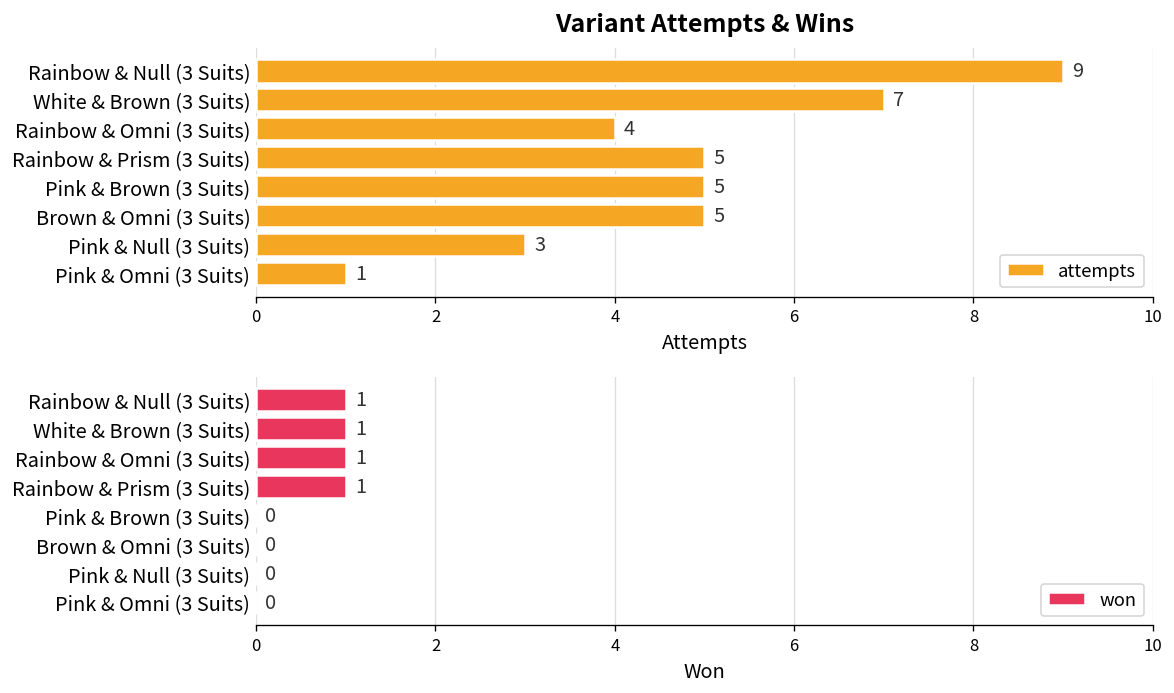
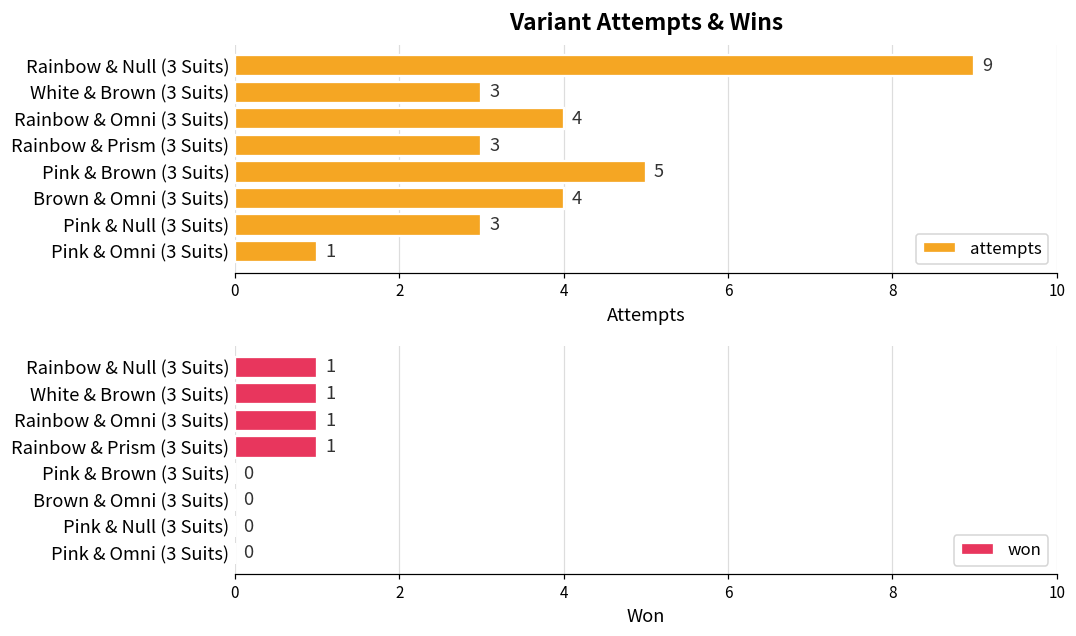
Variant Attempts & Wins, White & Brown (3 Suits): 7 -> 3
Variant Attempts & Wins, Rainbow & Prism (3 Suits): 5 -> 3
Variant Attempts & Wins, Brown & Omni (3 Suits): 5 -> 4
